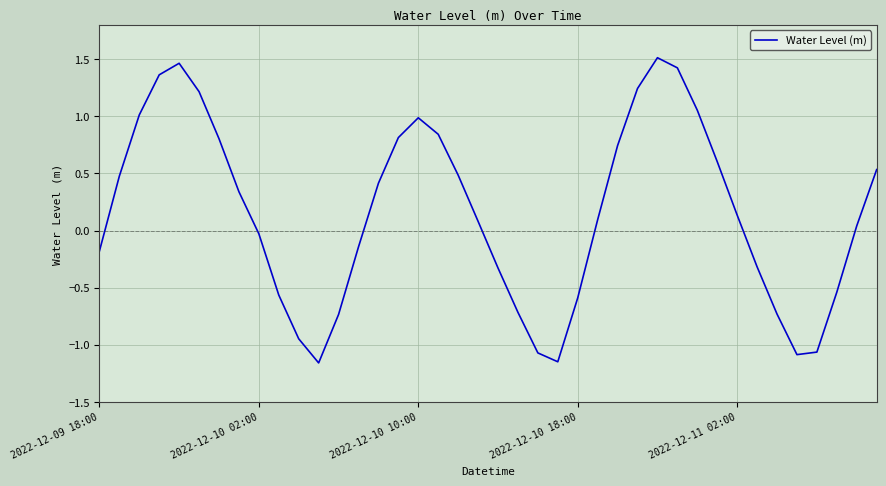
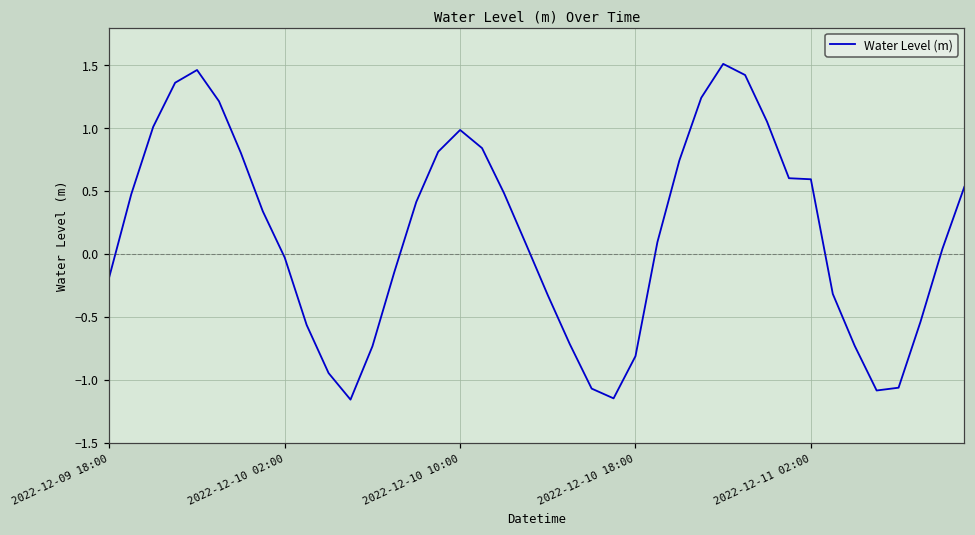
2022-12-10 18:00: -0.59 -> -0.81
2022-12-11 02:00: 0.14 -> 0.59
